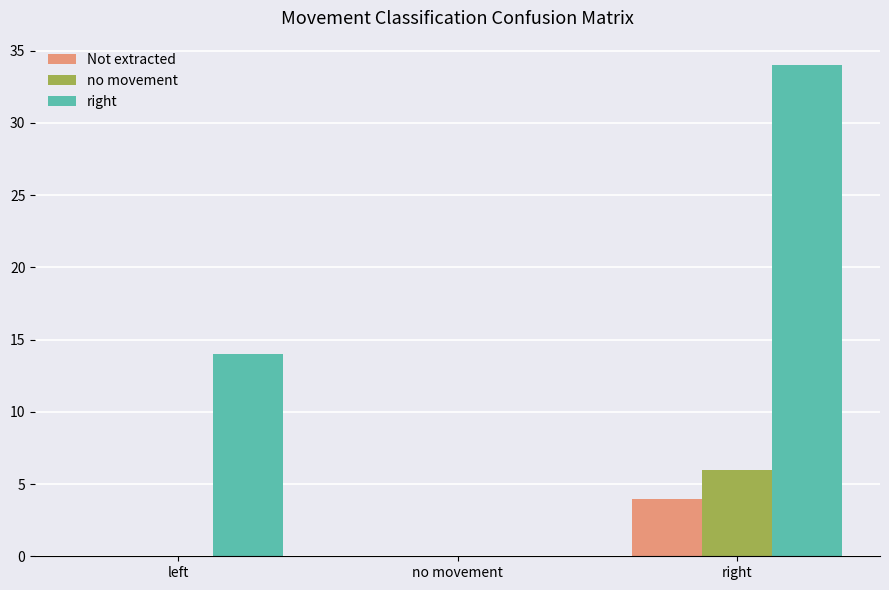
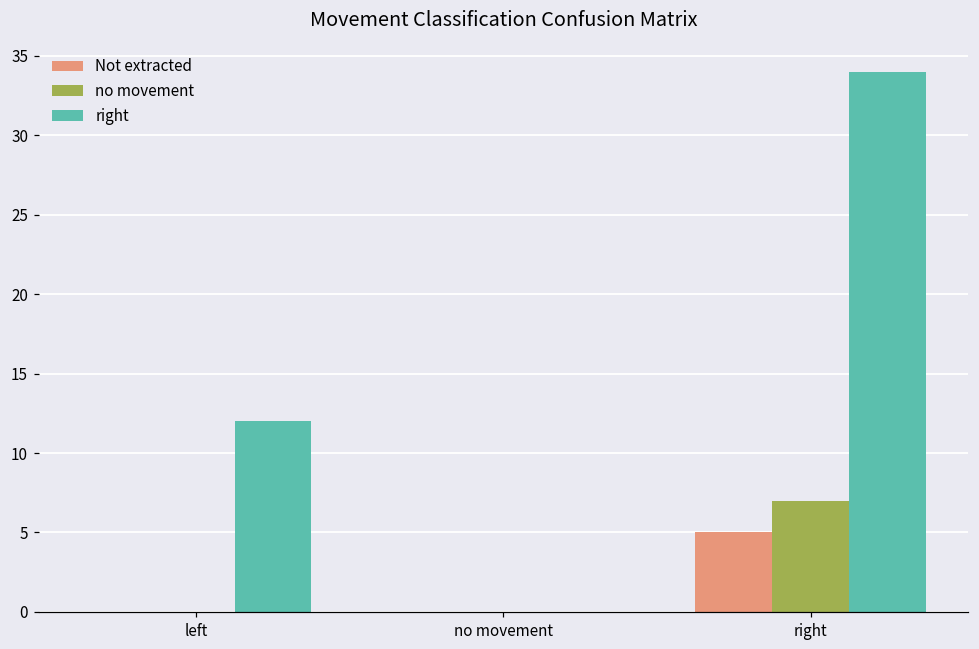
right, left: 14 -> 12
Not extracted, right: 4 -> 5
no movement, right: 6 -> 7
